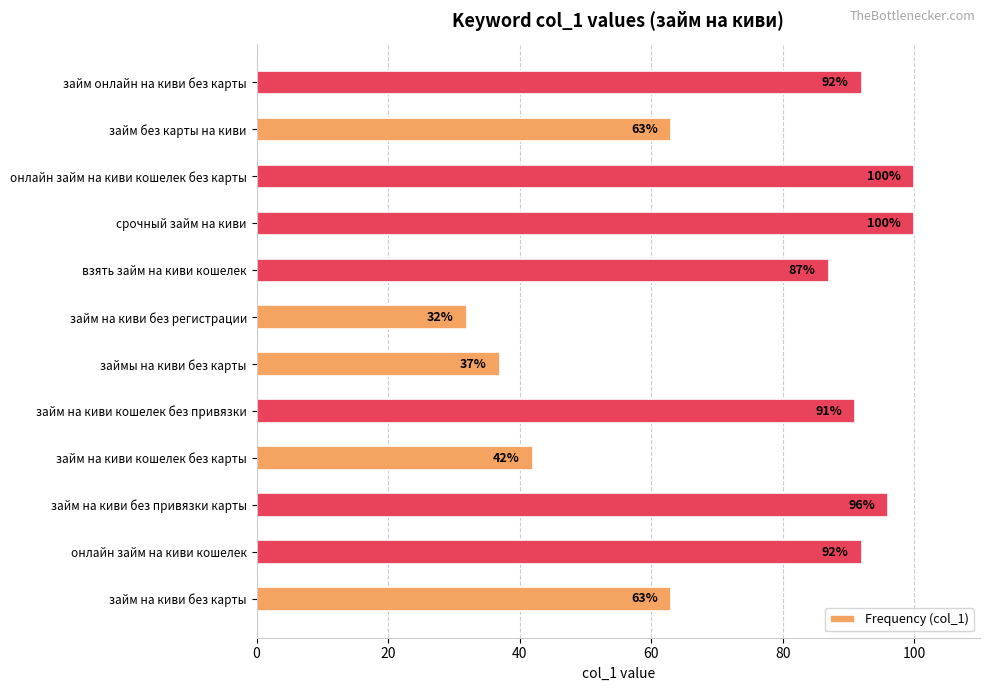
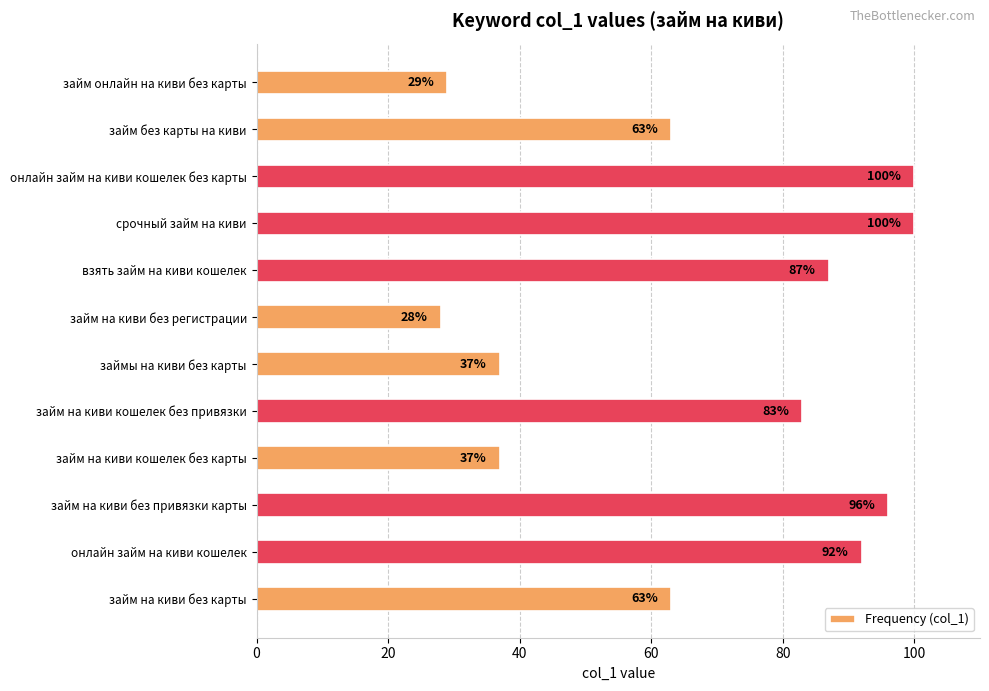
займ онлайн на киви без карты: 92% -> 29%
займ на киви без регистрации: 32% -> 28%
займ на киви кошелек без привязки: 91% -> 83%
займ на киви кошелек без карты: 42% -> 37%
